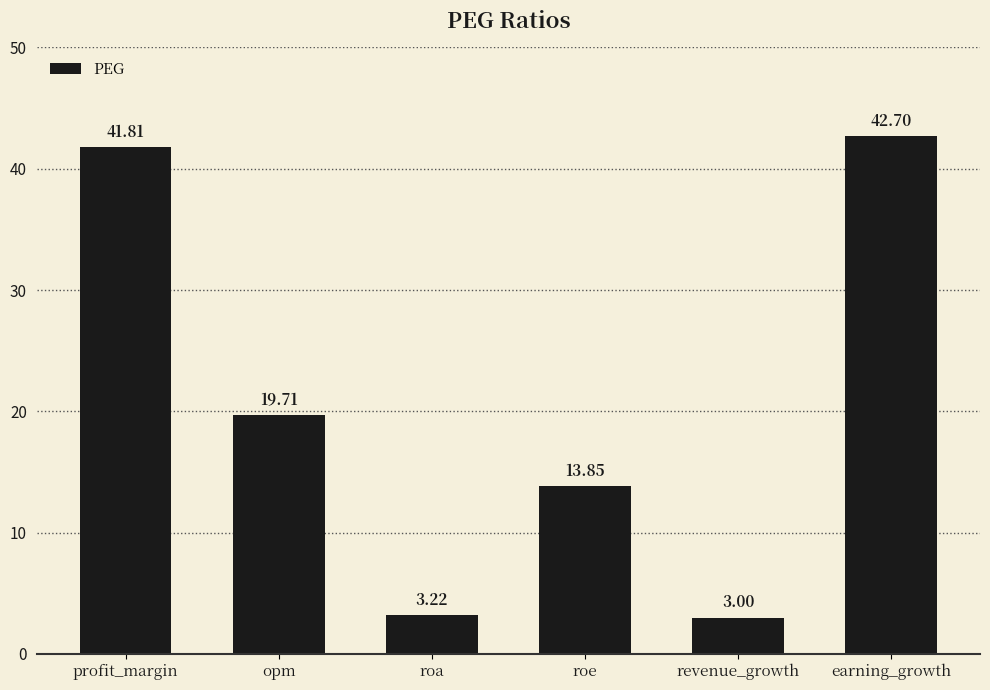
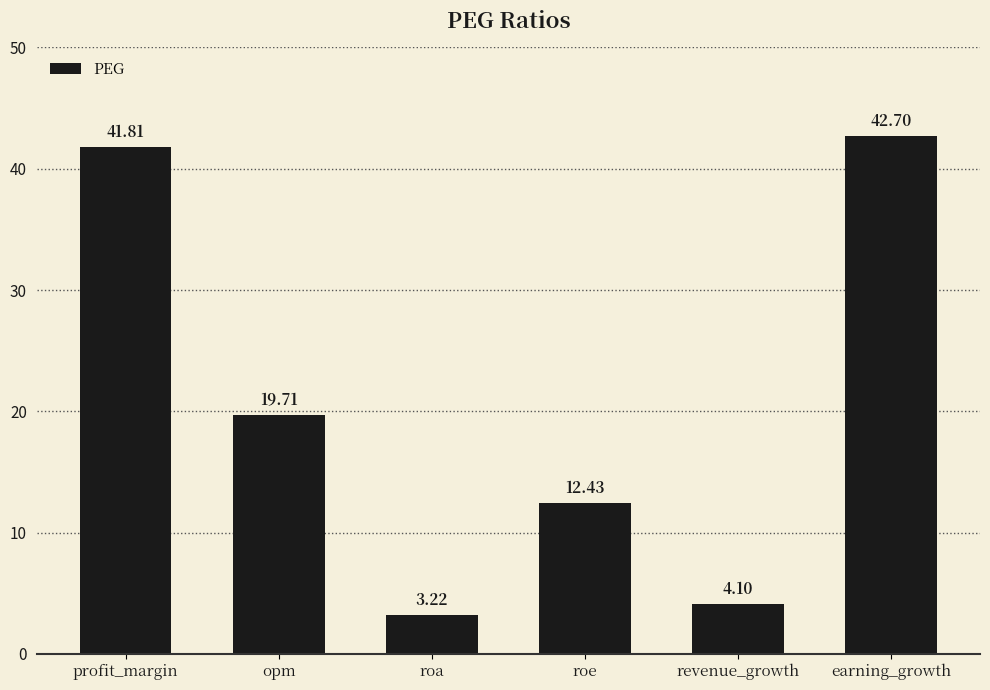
roe: 13.85 -> 12.43
revenue_growth: 3.00 -> 4.10
